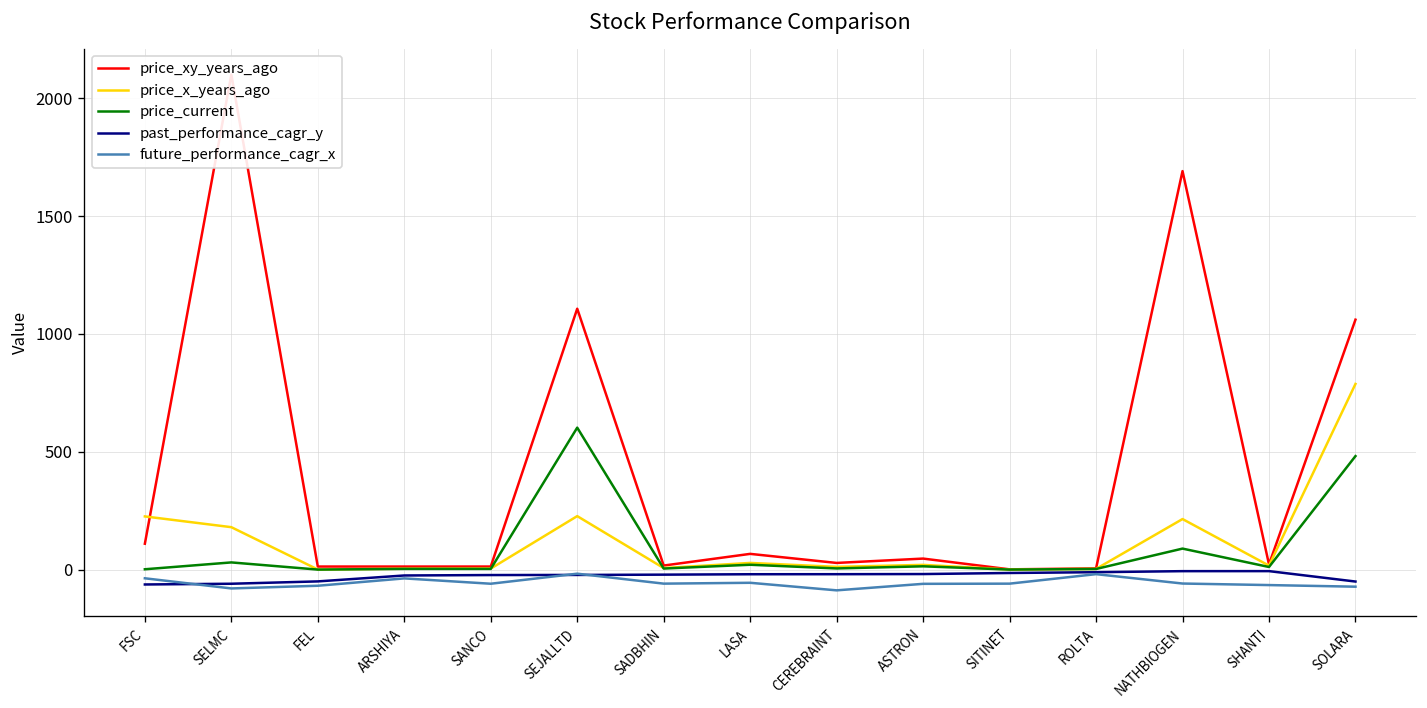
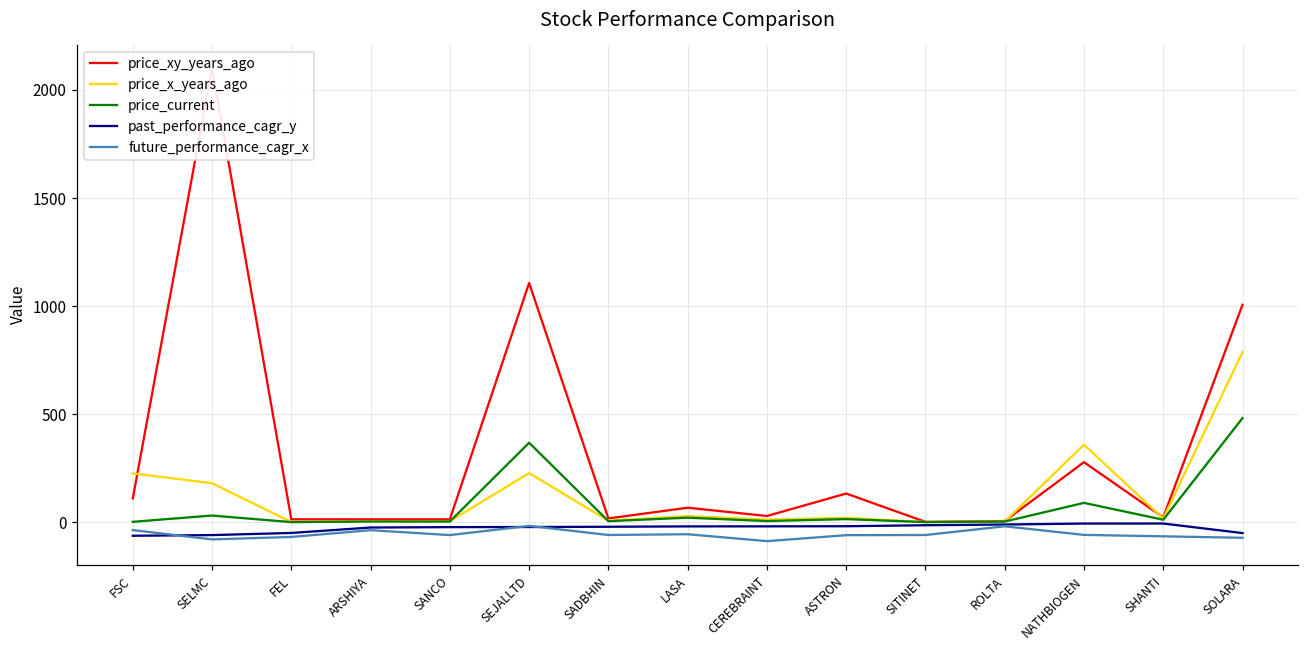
price_current, SEJALLTD: 600 -> 370
price_xy_years_ago, ASTRON: 50 -> 130
price_xy_years_ago, NATHBIOGEN: 1690 -> 280
price_x_years_ago, NATHBIOGEN: 210 -> 360
price_xy_years_ago, SOLARA: 1060 -> 1010
